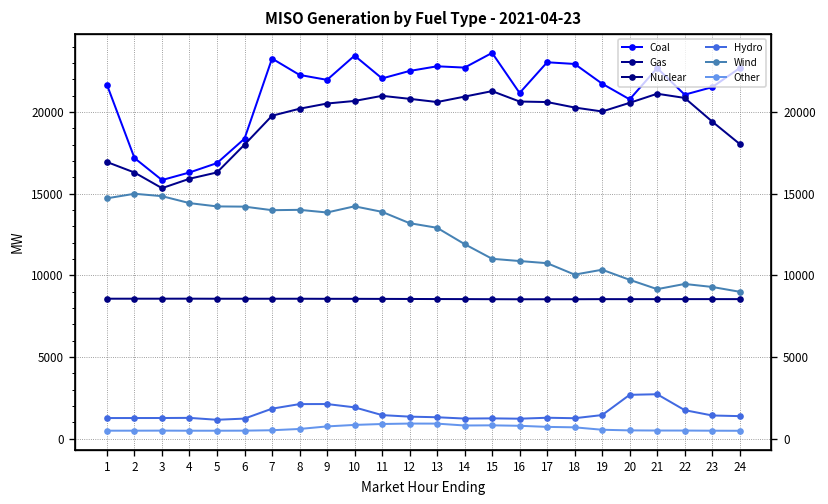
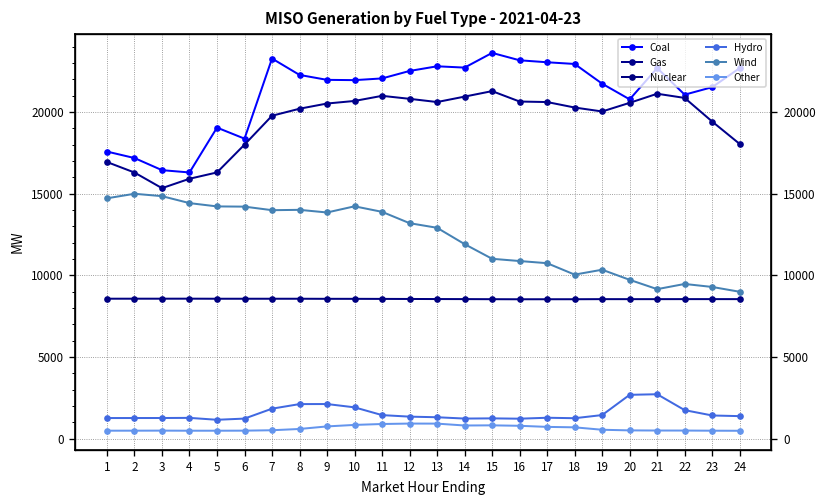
Coal, 1: 21700 -> 17600
Coal, 3: 15800 -> 16400
Coal, 5: 16900 -> 19000
Coal, 10: 23500 -> 22000
Coal, 16: 21200 -> 23200
